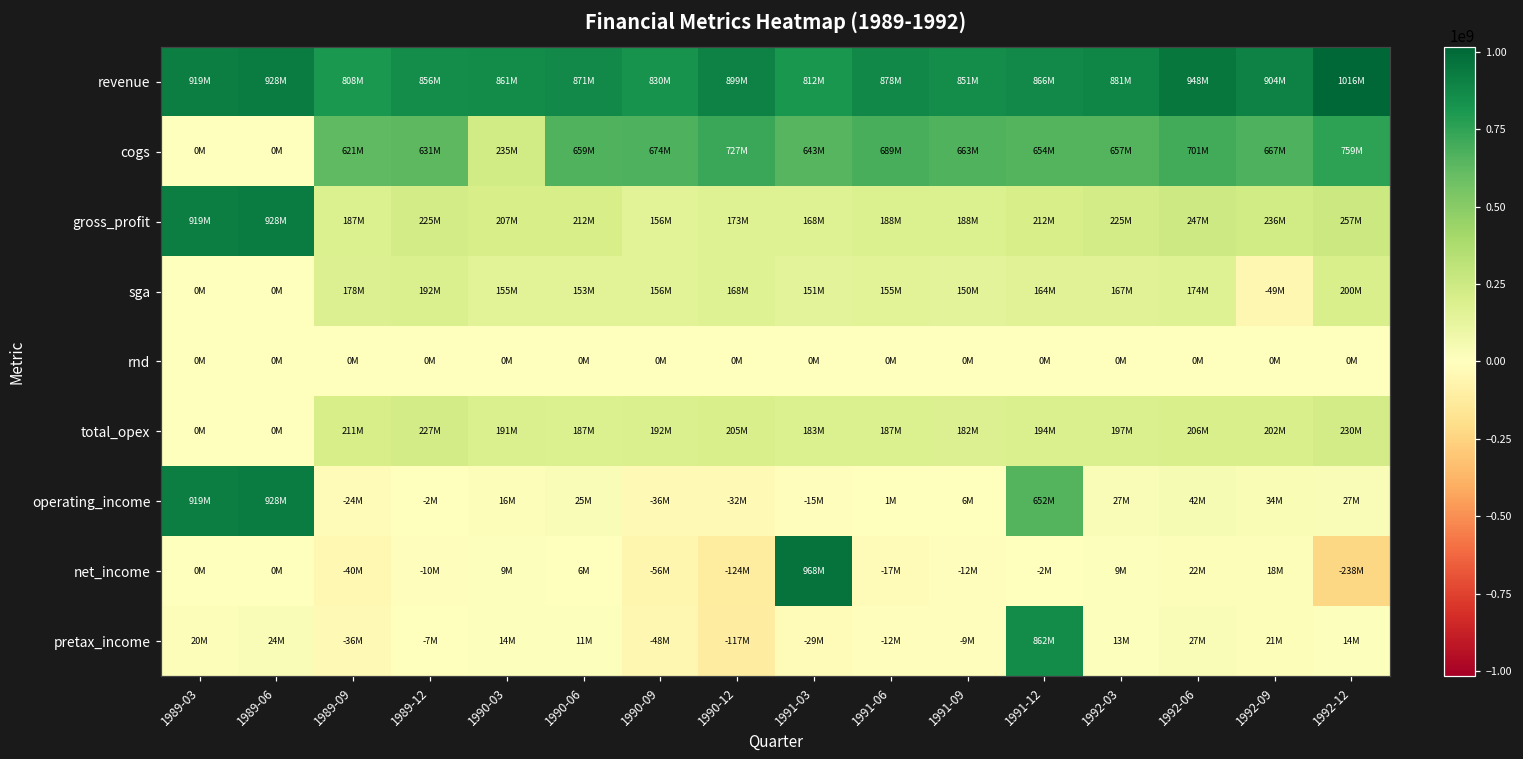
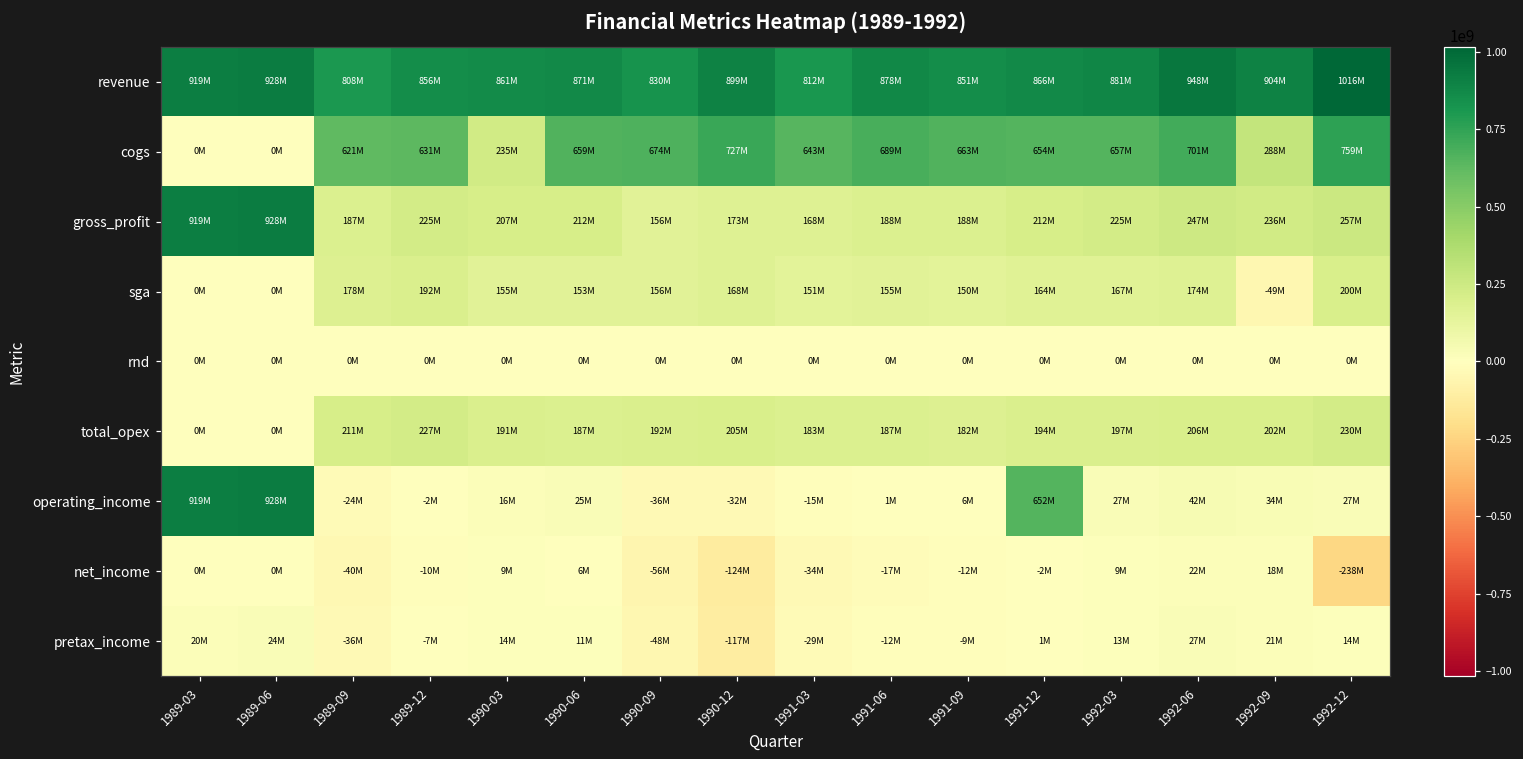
cogs, 1992-09: 667M -> 288M
net_income, 1991-03: 968M -> -34M
pretax_income, 1991-12: 862M -> 1M
